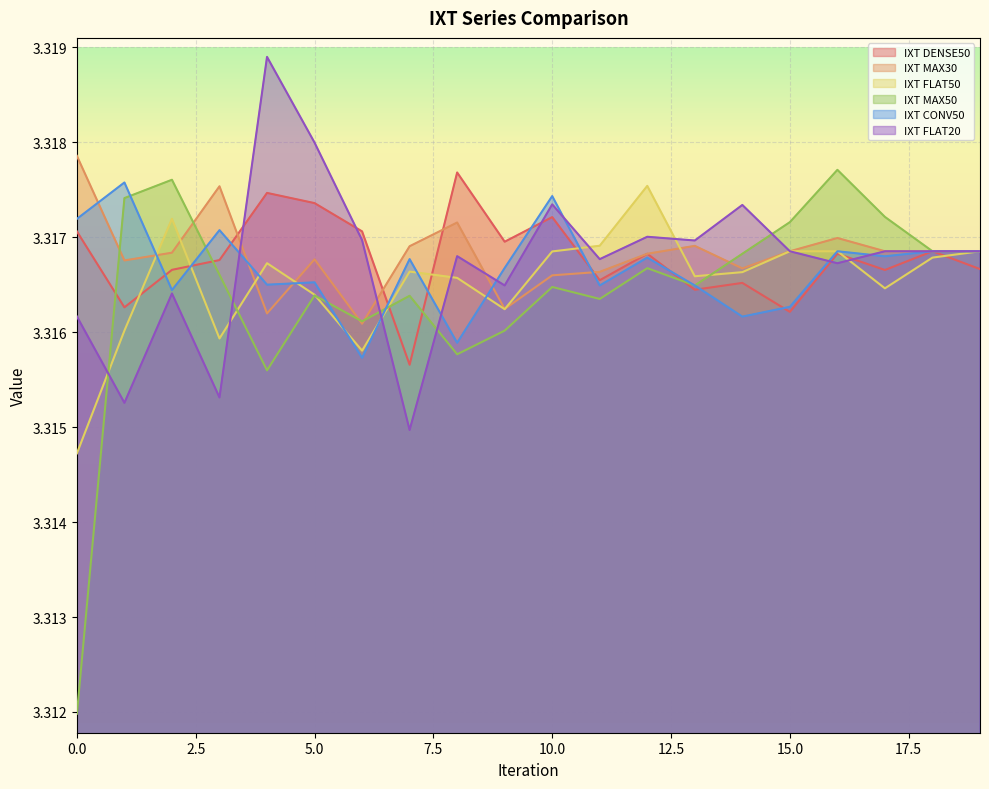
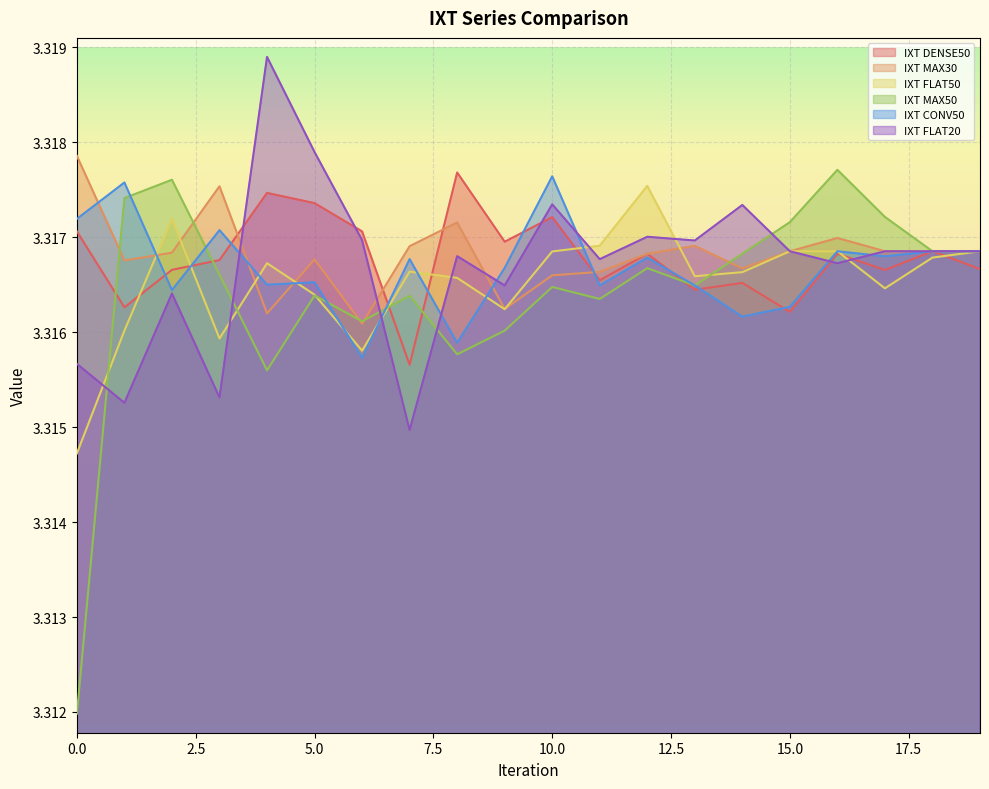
IXT FLAT20, 0.0: 3.3162 -> 3.3157
IXT FLAT20, 5.0: 3.3180 -> 3.3179
IXT CONV50, 10.0: 3.3174 -> 3.3176
